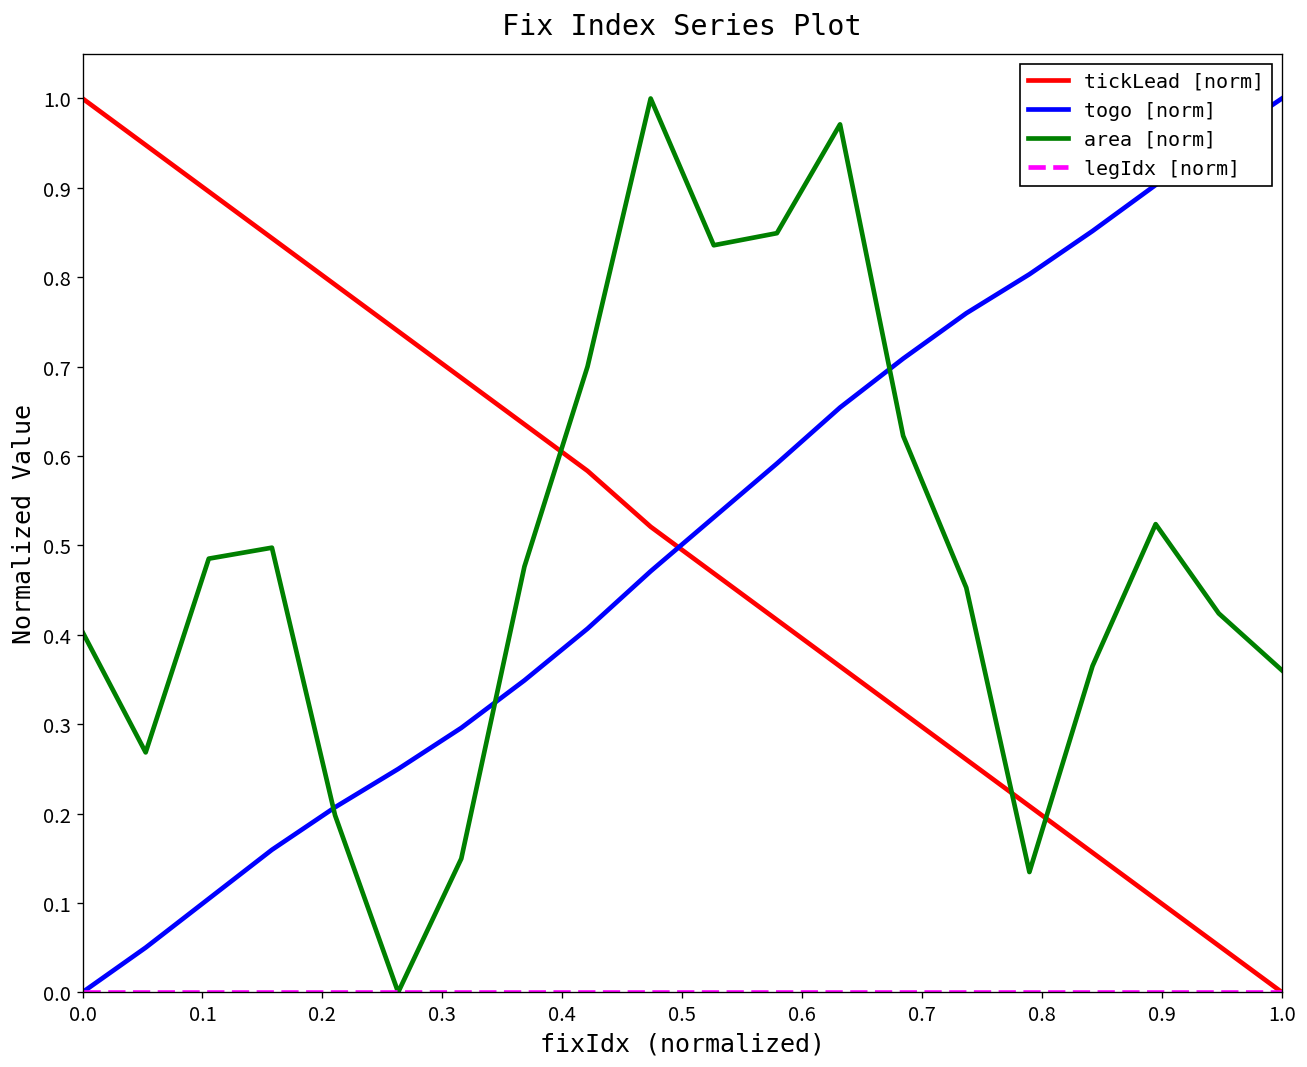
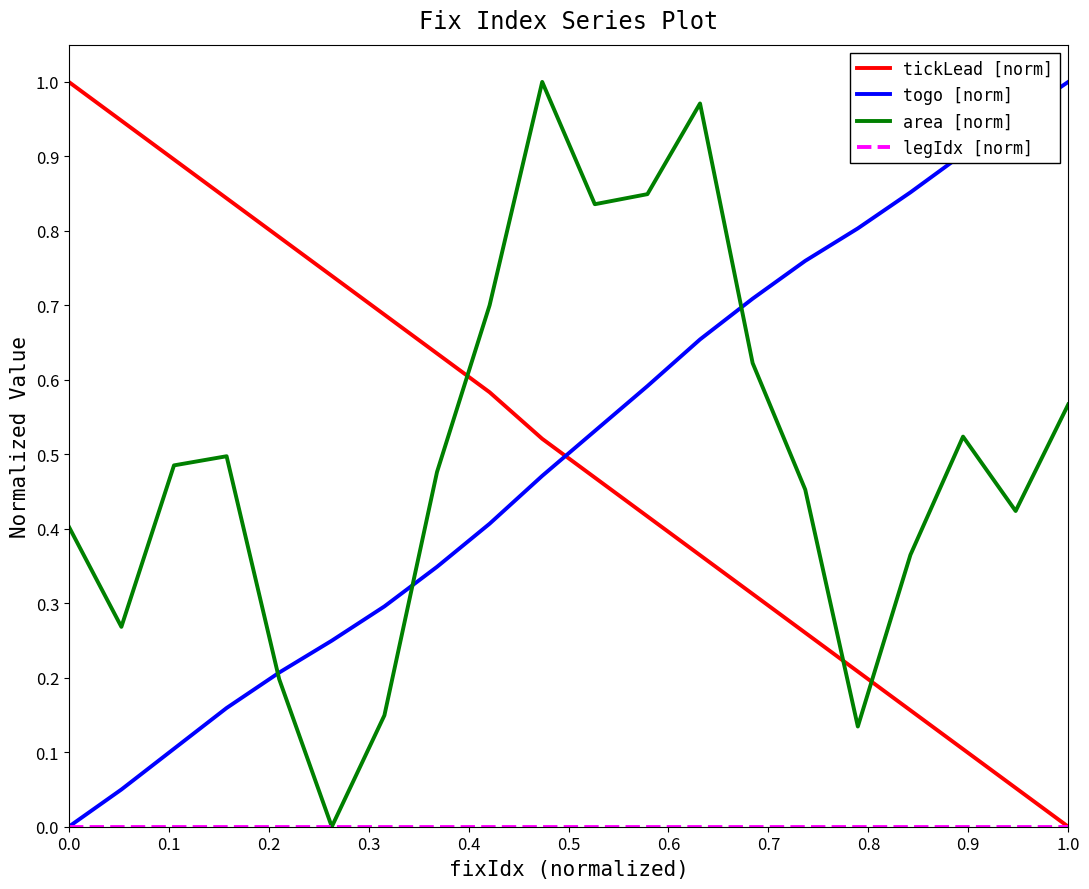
area [norm], 1.0: 0.36 -> 0.57
